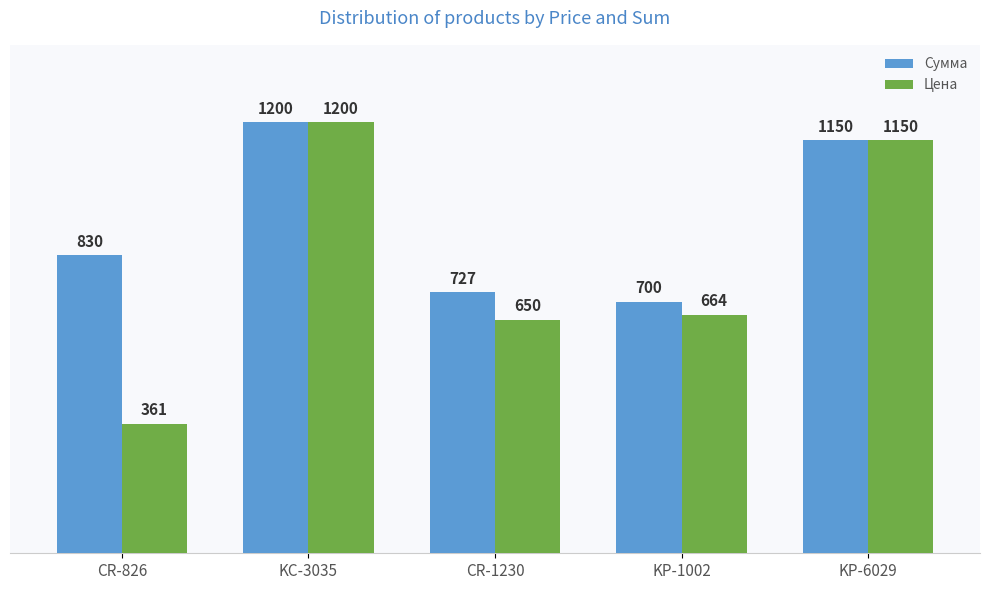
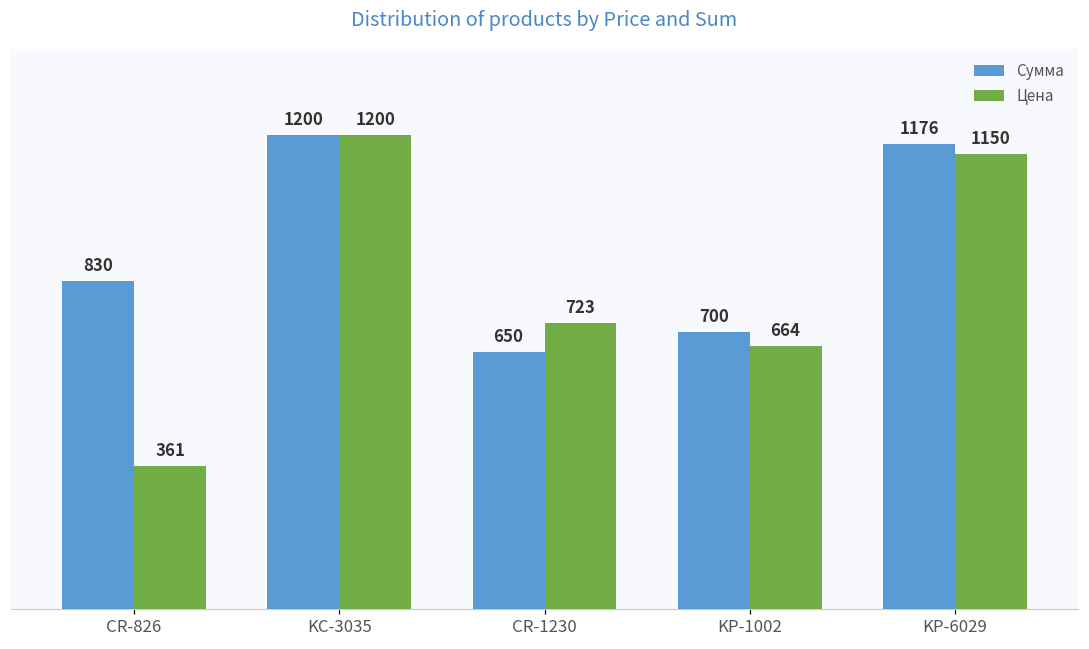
Сумма, CR-1230: 727 -> 650
Цена, CR-1230: 650 -> 723
Сумма, KP-6029: 1150 -> 1176
